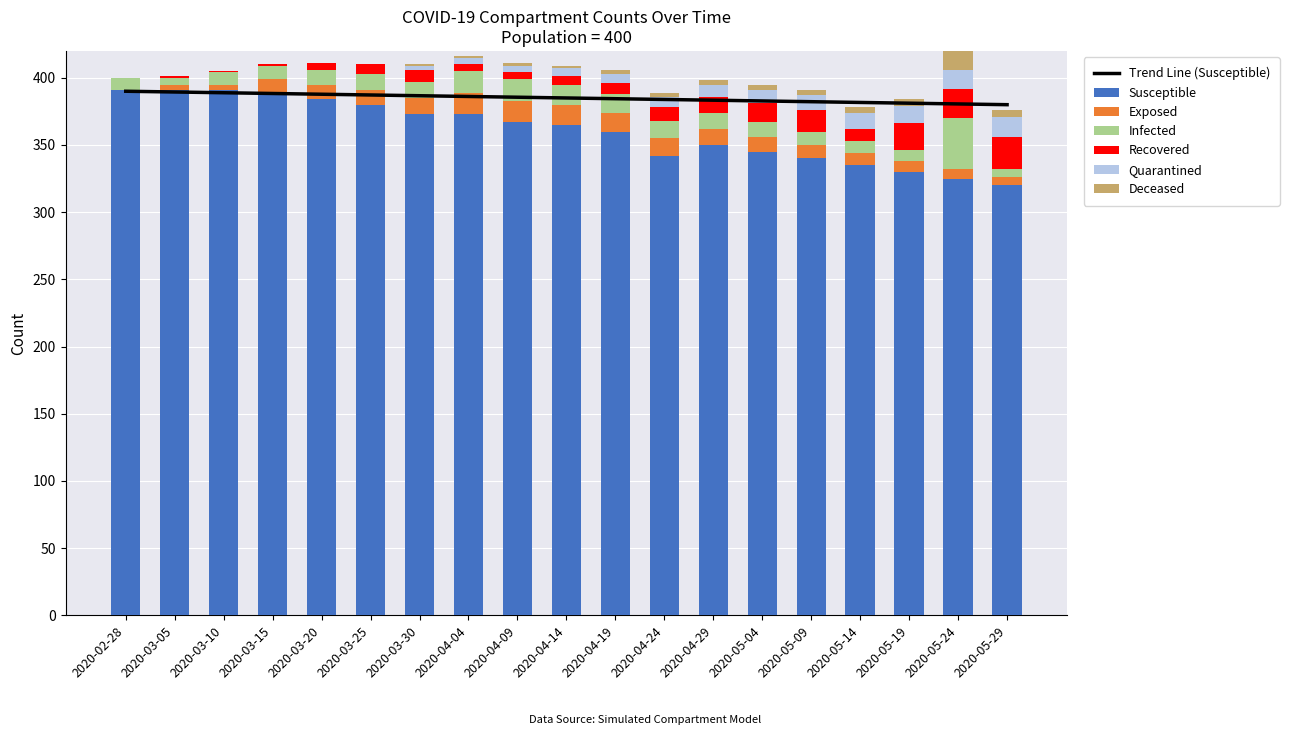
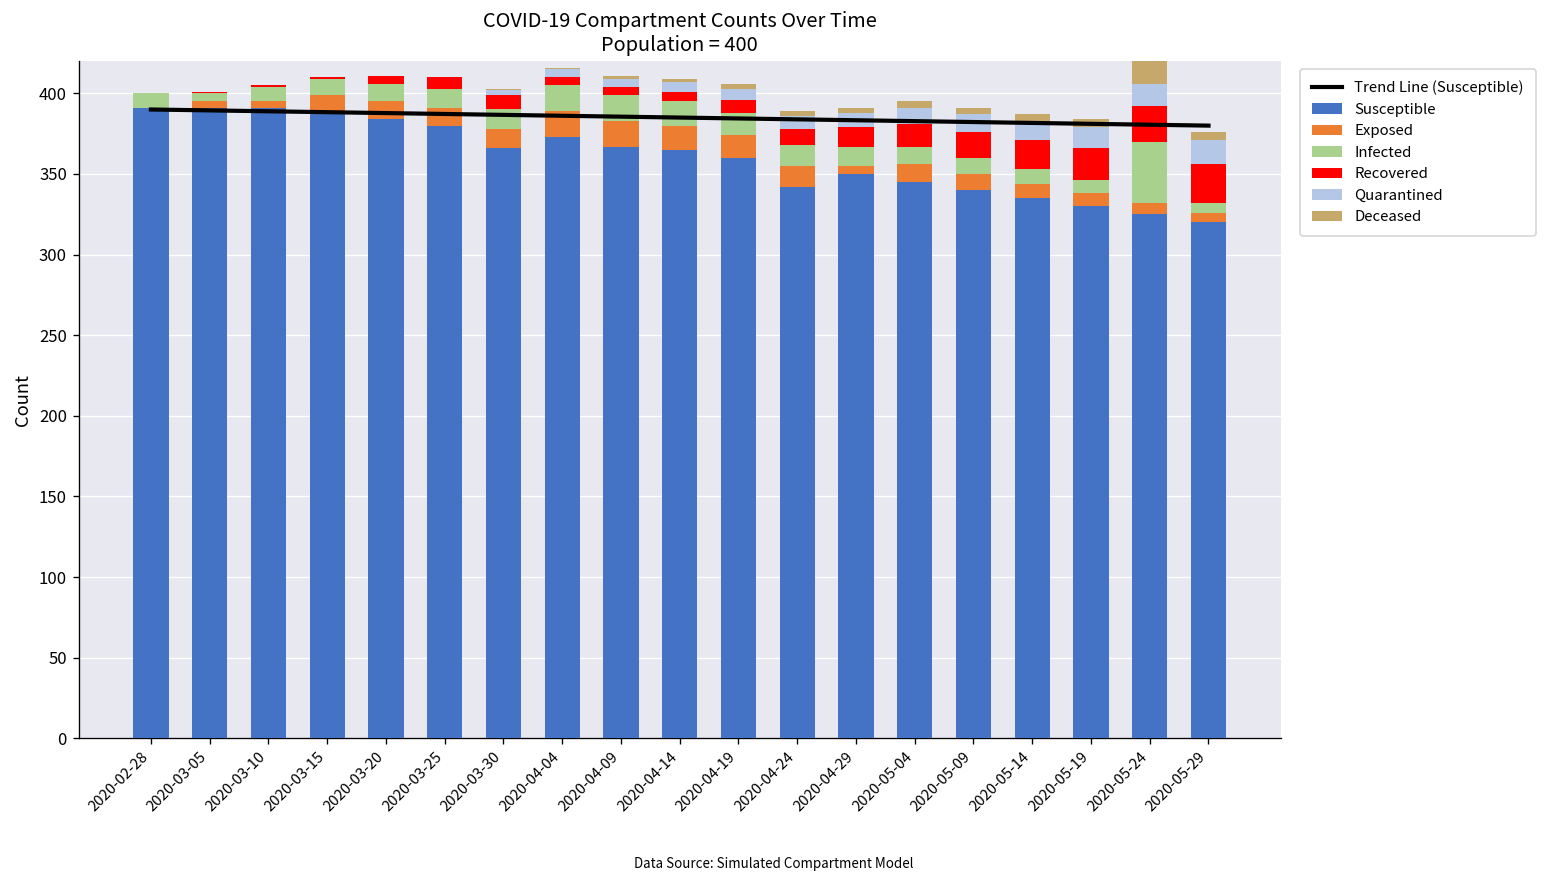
Susceptible, 2020-03-30: 373 -> 366
Exposed, 2020-04-29: 12 -> 5
Recovered, 2020-05-14: 9 -> 18
